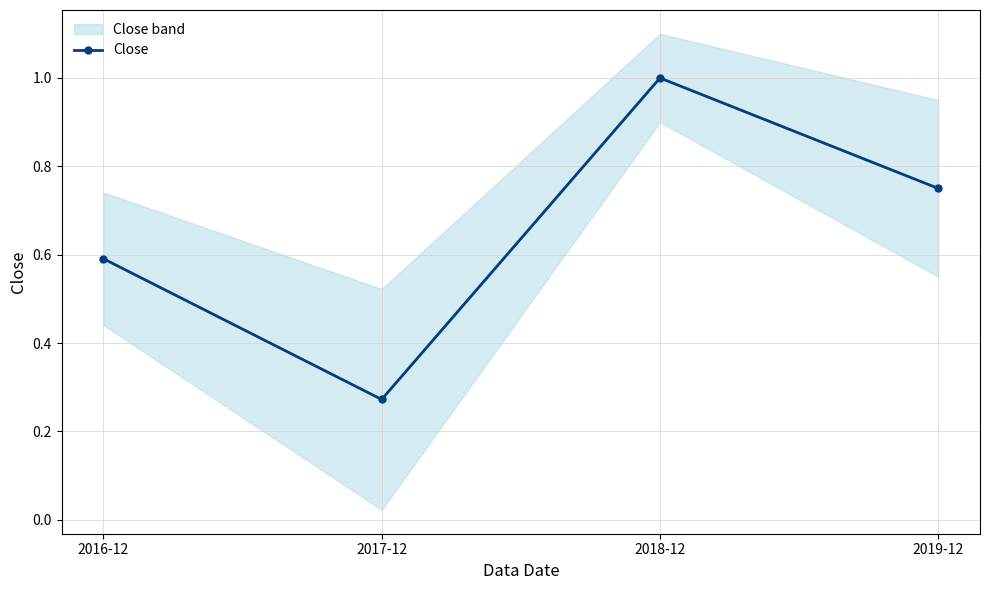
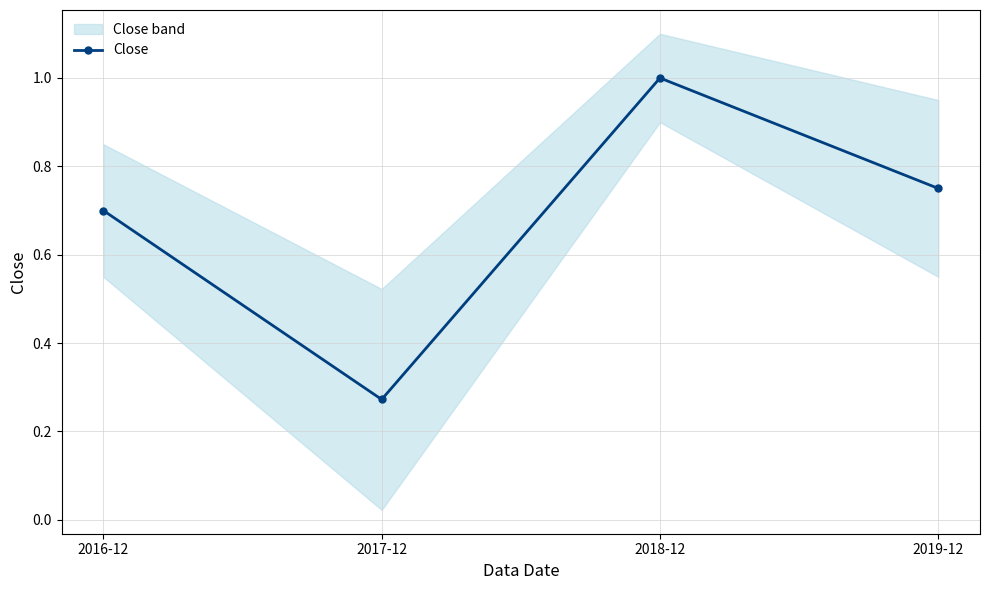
Close, 2016-12: 0.59 -> 0.70
